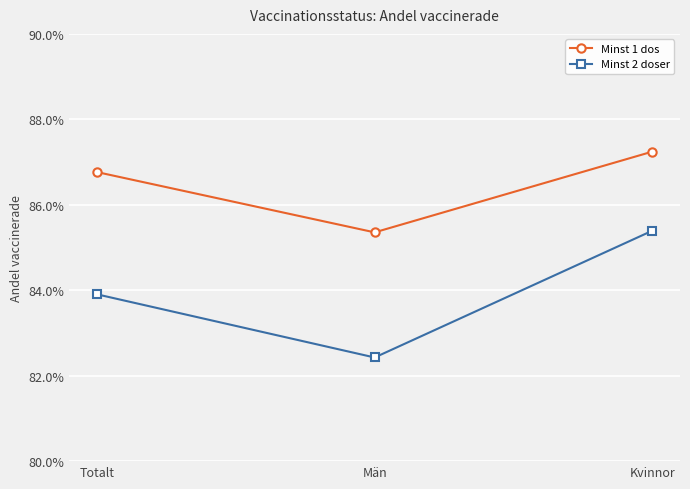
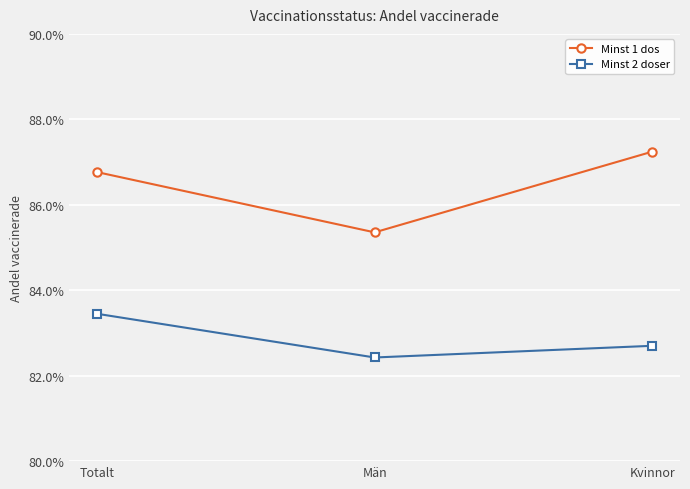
Minst 2 doser, Totalt: 83.9% -> 83.4%
Minst 2 doser, Kvinnor: 85.4% -> 82.7%
